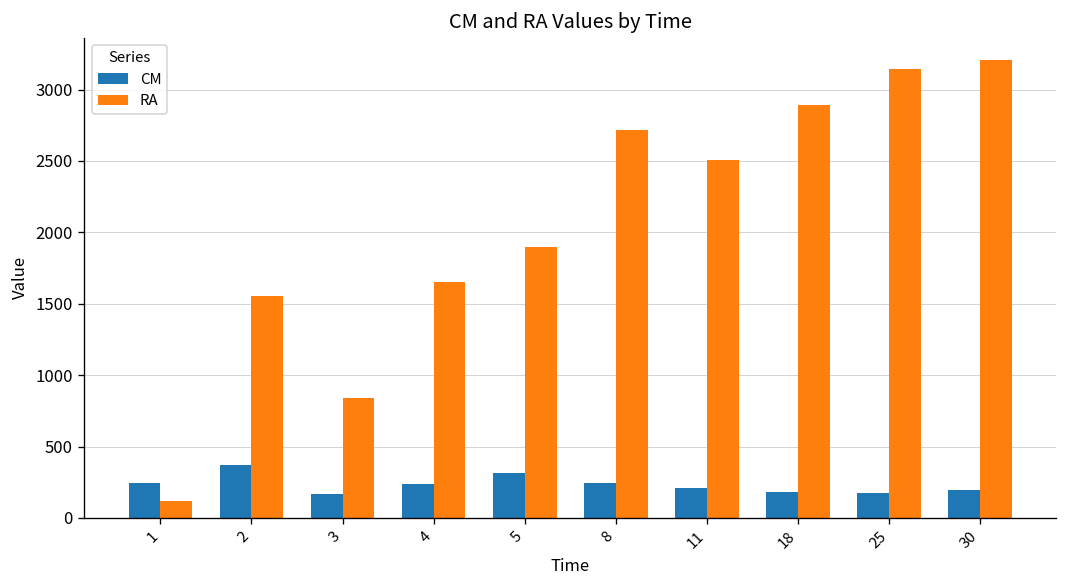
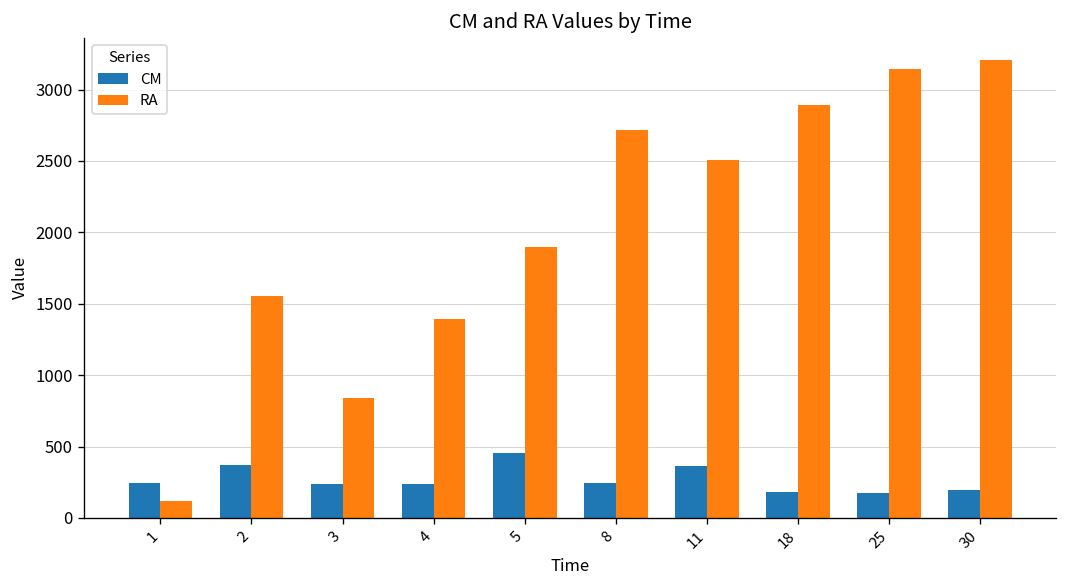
CM, 3: 170 -> 240
RA, 4: 1650 -> 1400
CM, 5: 310 -> 460
CM, 11: 210 -> 370
